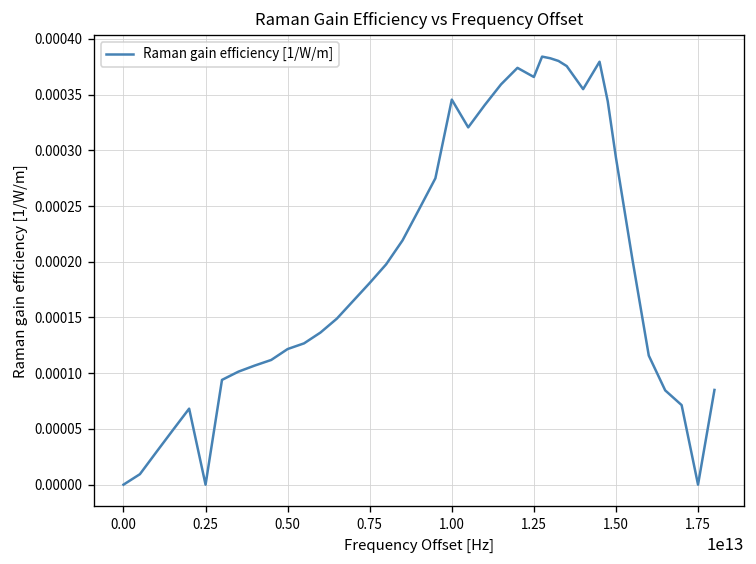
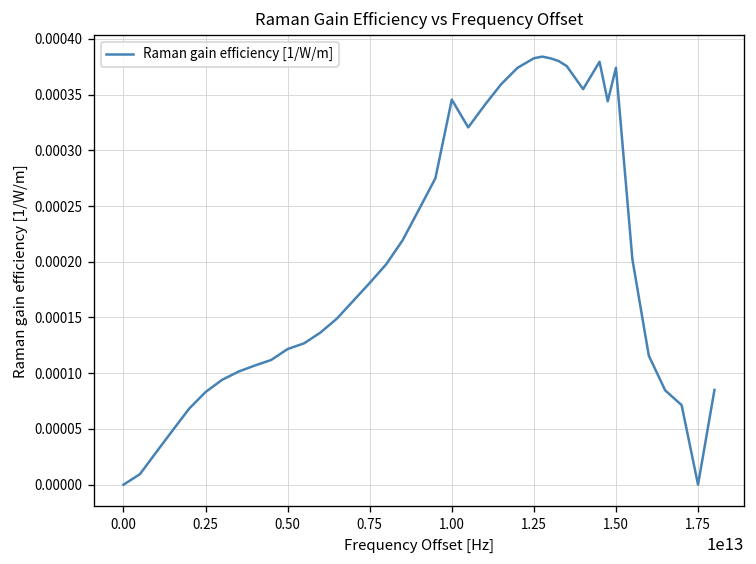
0.25: 0.0000 -> 0.0001
1.25: 0.00037 -> 0.00038
1.50: 0.00029 -> 0.00037
